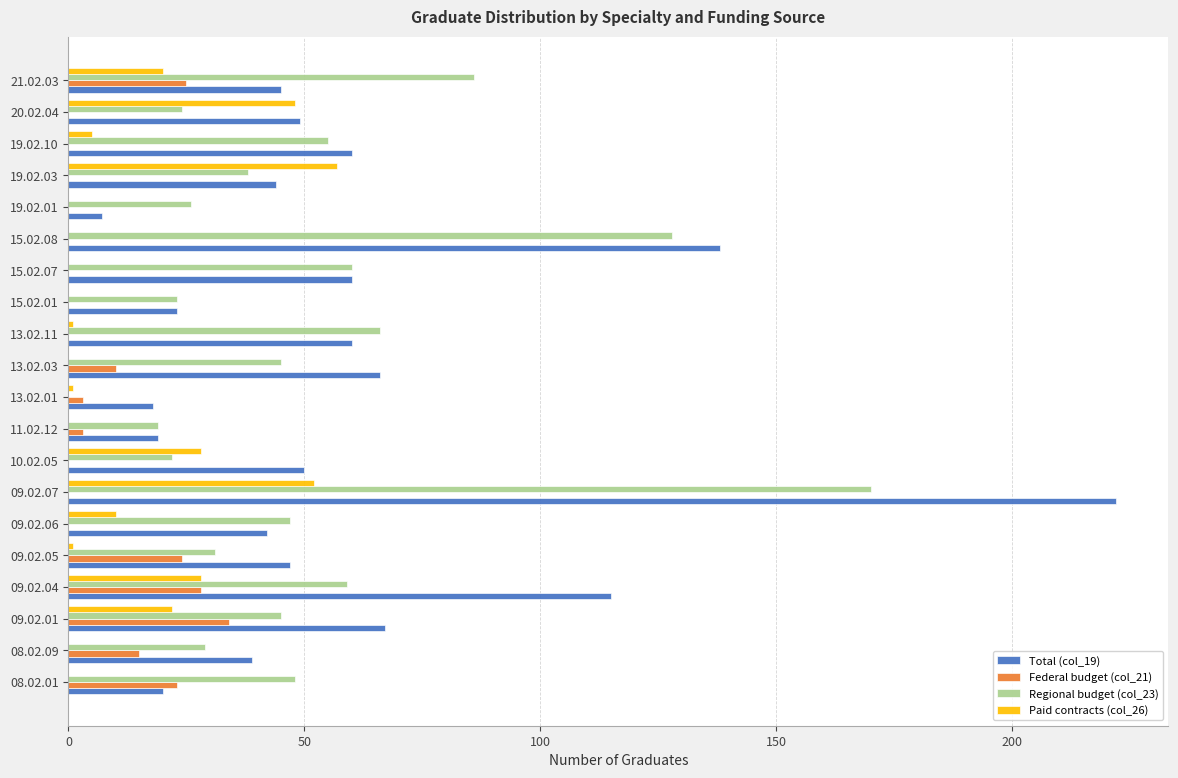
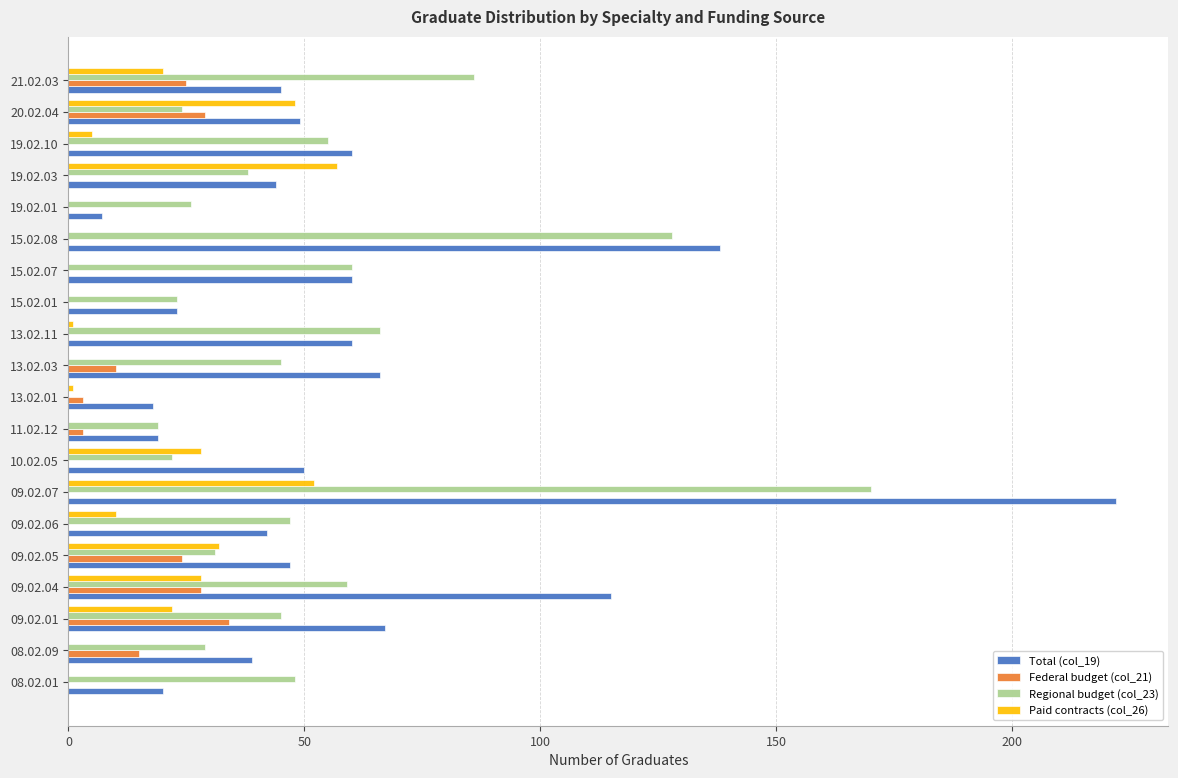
Federal budget (col_21), 20.02.04: 0 -> 29
Paid contracts (col_26), 09.02.05: 1 -> 32
Federal budget (col_21), 08.02.01: 23 -> 0
